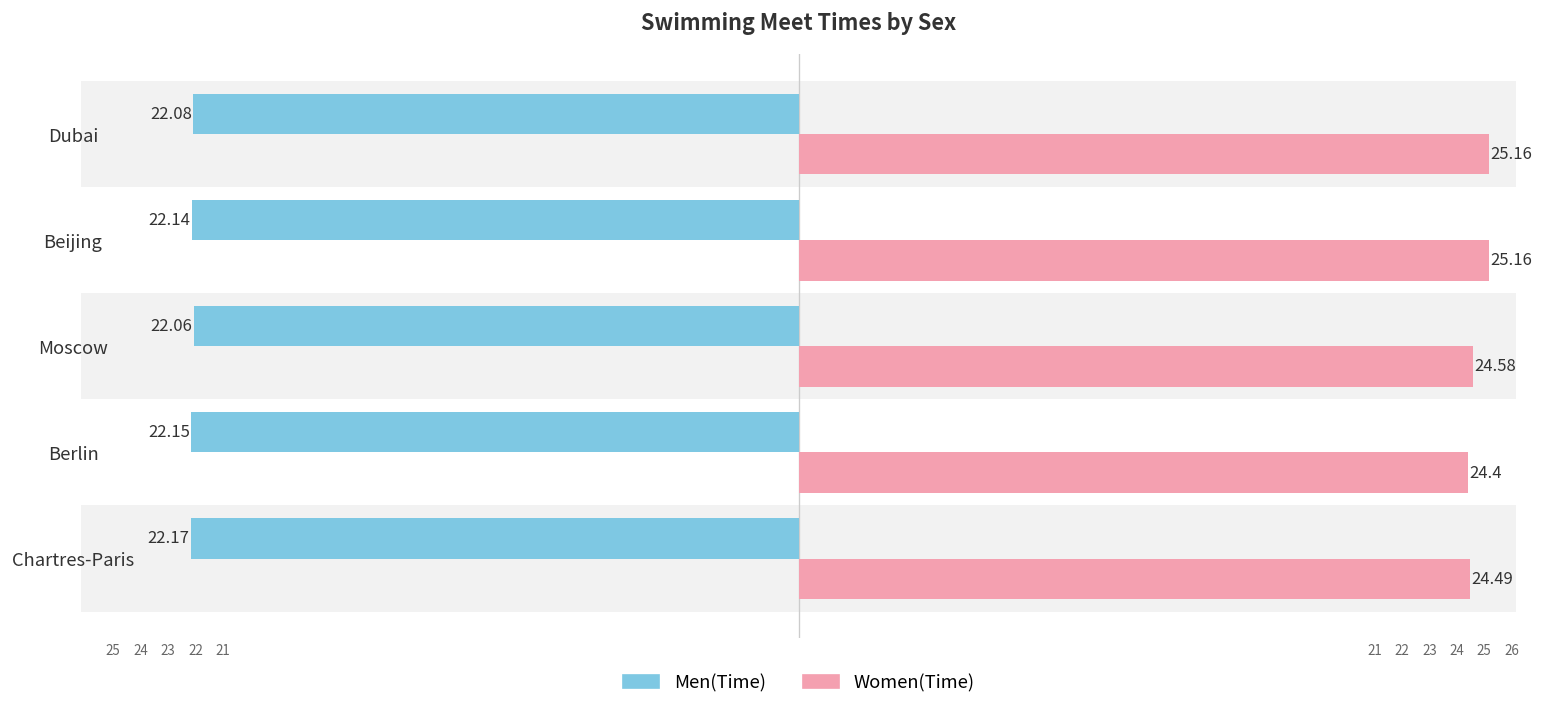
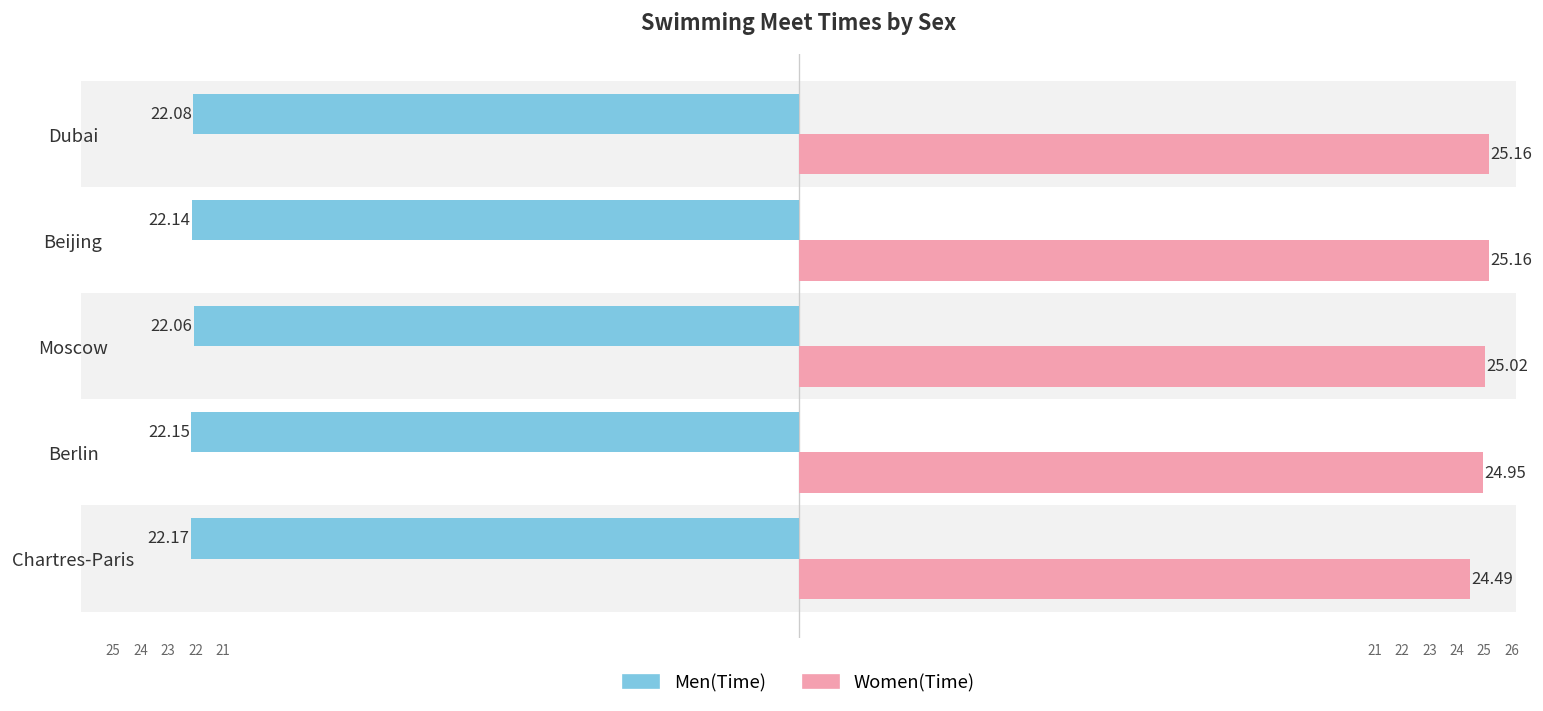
Women(Time), Moscow: 24.58 -> 25.02
Women(Time), Berlin: 24.4 -> 24.95
